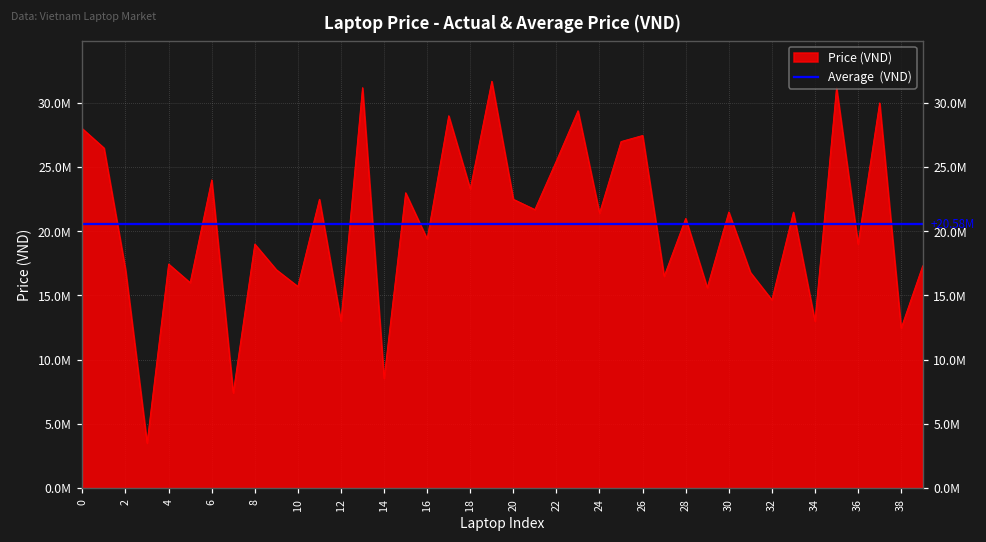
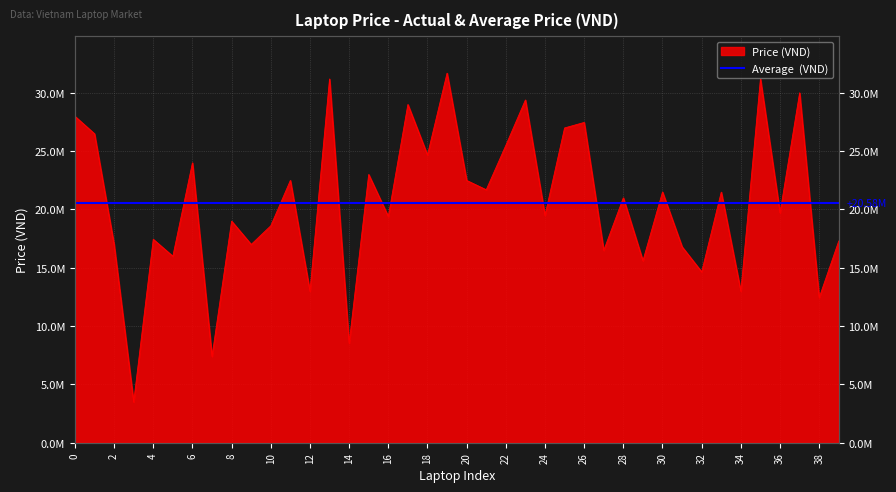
10: 15700000 -> 18600000
18: 23300000 -> 24700000
24: 21400000 -> 19500000
36: 19000000 -> 19700000
